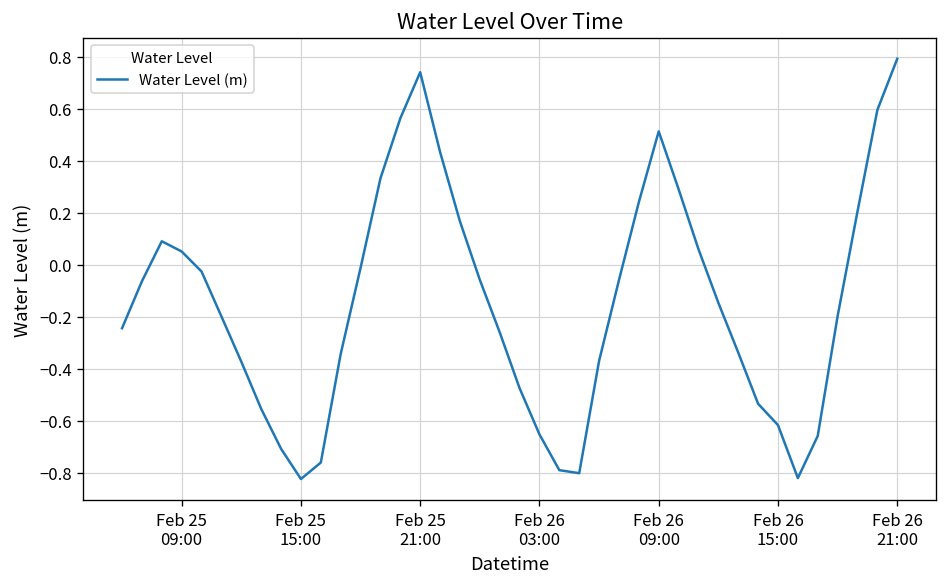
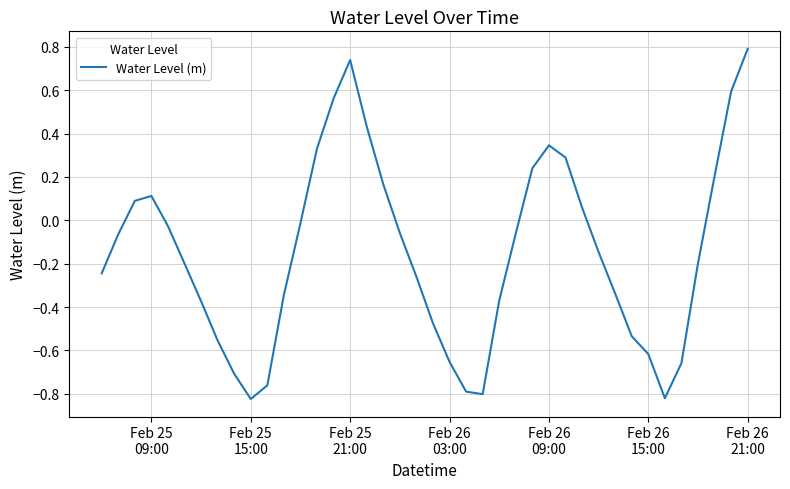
Feb 25 09:00: 0.05 -> 0.11
Feb 26 09:00: 0.51 -> 0.35
